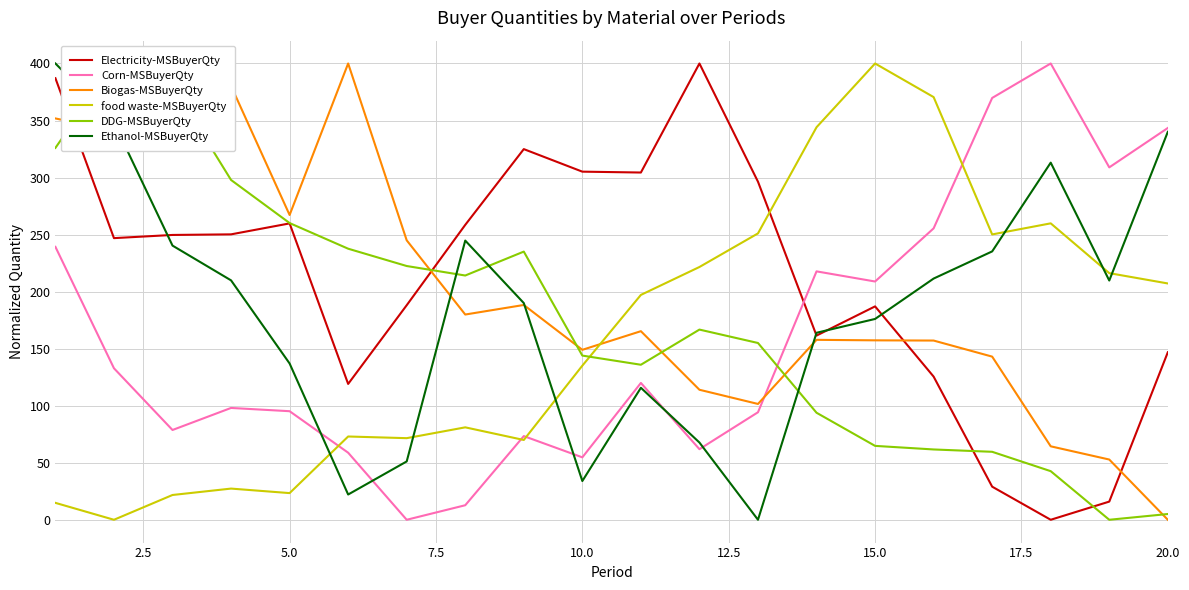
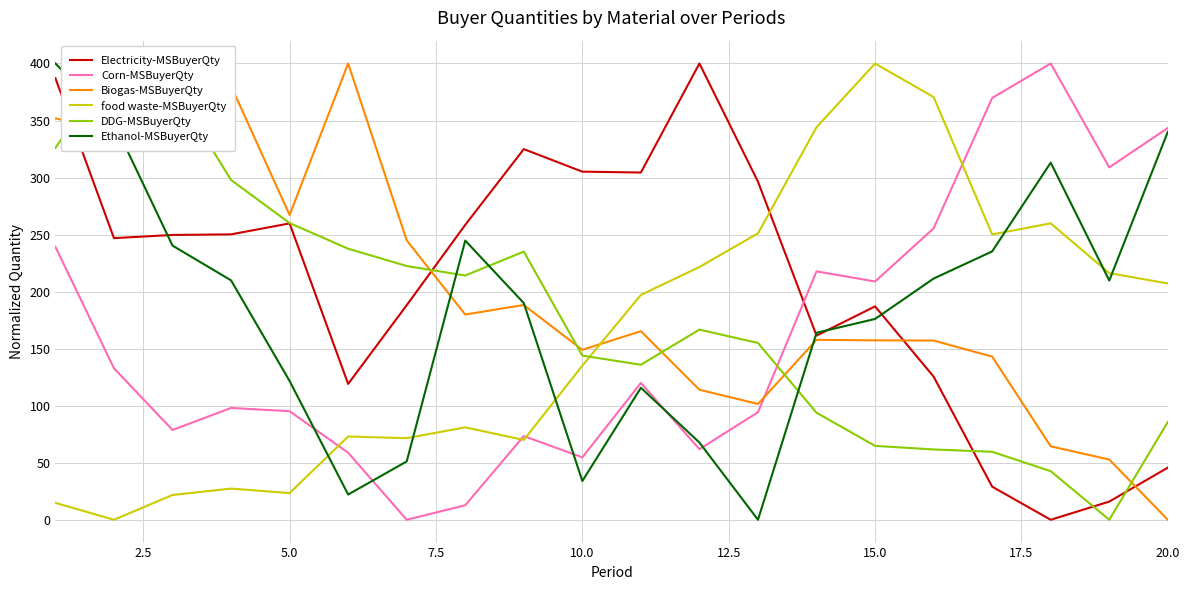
Ethanol-MSBuyerQty, 5.0: 137 -> 122
Electricity-MSBuyerQty, 20.0: 147 -> 46
DDG-MSBuyerQty, 20.0: 5 -> 86
